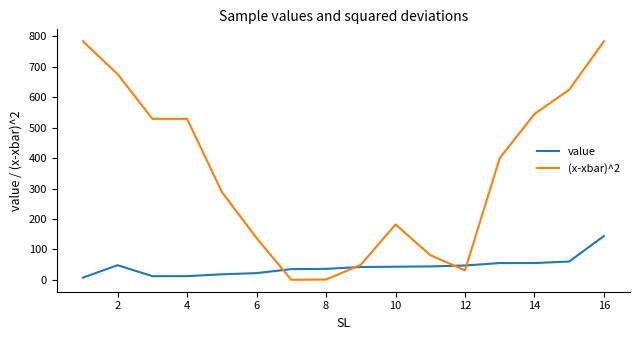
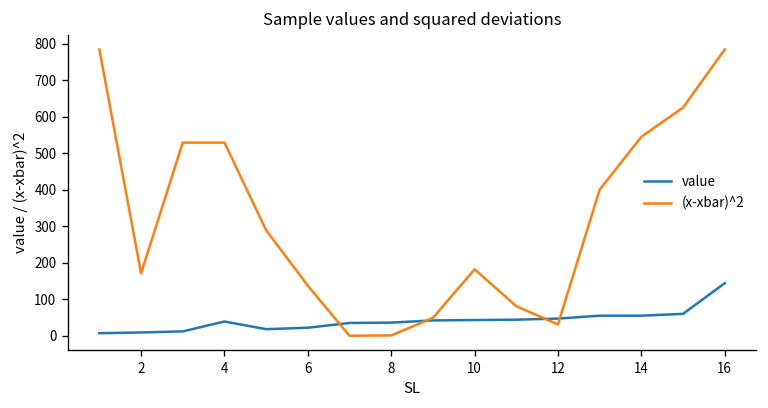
value, 2: 50 -> 10
(x-xbar)^2, 2: 680 -> 170
value, 4: 10 -> 40
